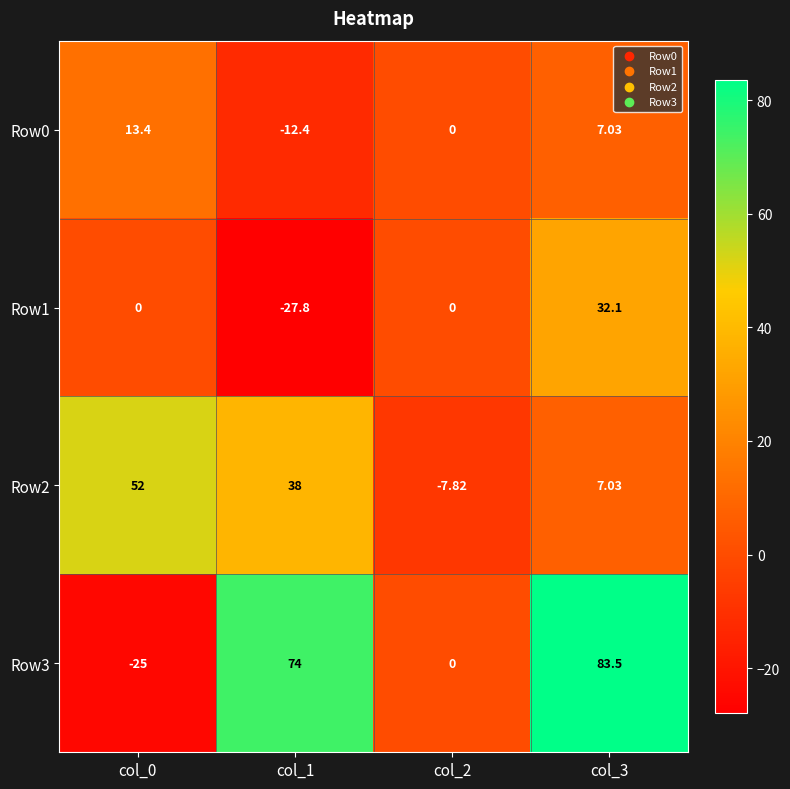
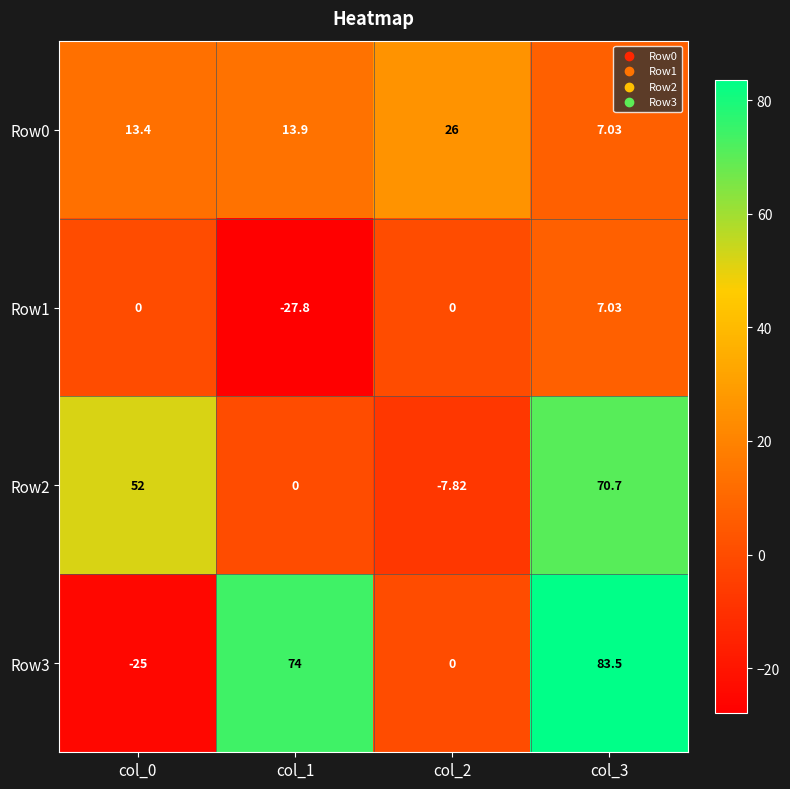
Row0, col_1: -12.4 -> 13.9
Row0, col_2: 0 -> 26
Row1, col_3: 32.1 -> 7.03
Row2, col_1: 38 -> 0
Row2, col_3: 7.03 -> 70.7
